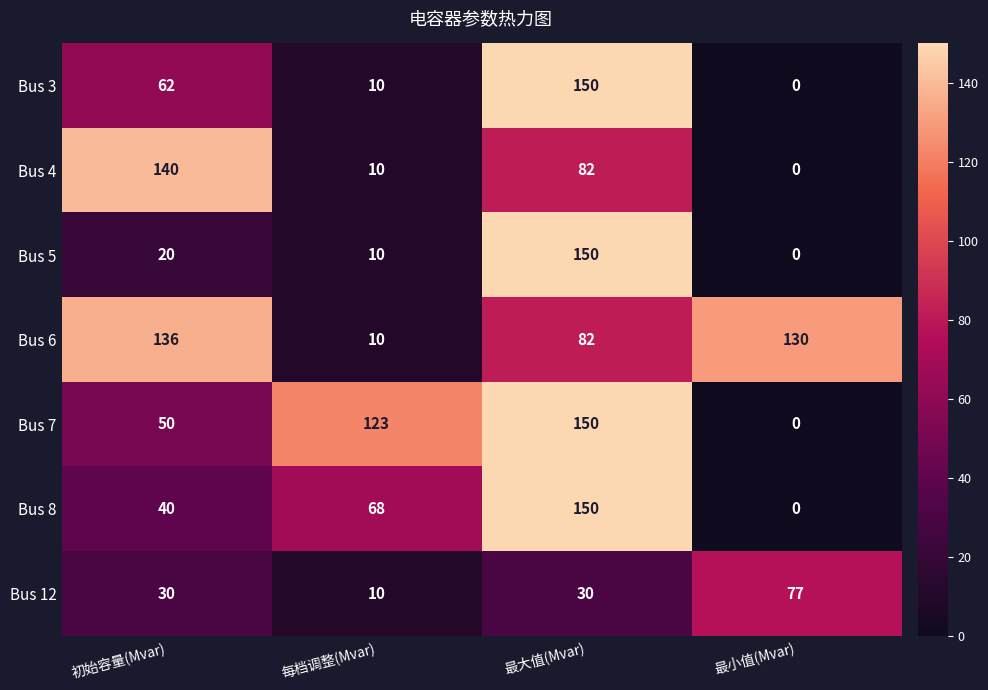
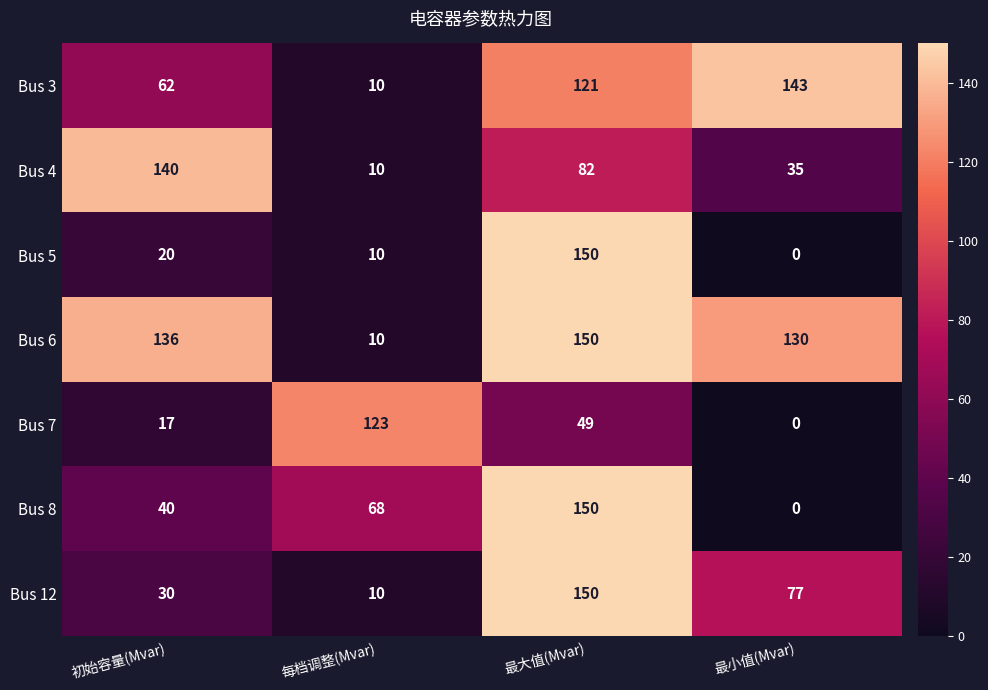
Bus 3, 最大值(Mvar): 150 -> 121
Bus 3, 最小值(Mvar): 0 -> 143
Bus 4, 最小值(Mvar): 0 -> 35
Bus 6, 最大值(Mvar): 82 -> 150
Bus 7, 初始容量(Mvar): 50 -> 17
Bus 7, 最大值(Mvar): 150 -> 49
Bus 12, 最大值(Mvar): 30 -> 150
